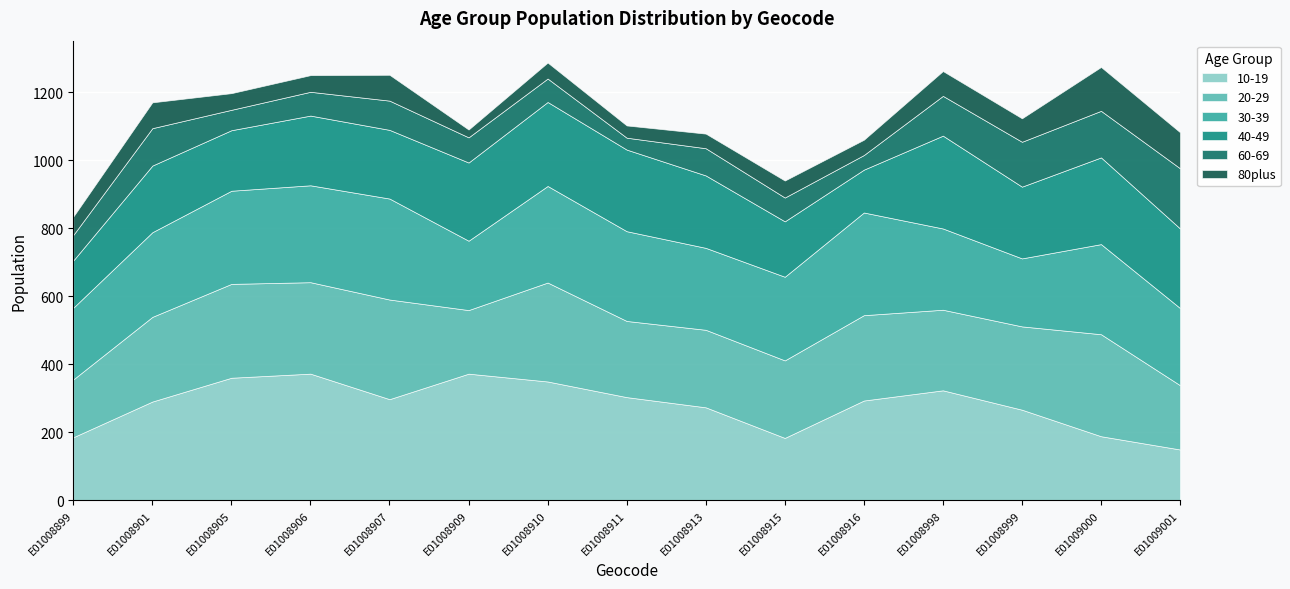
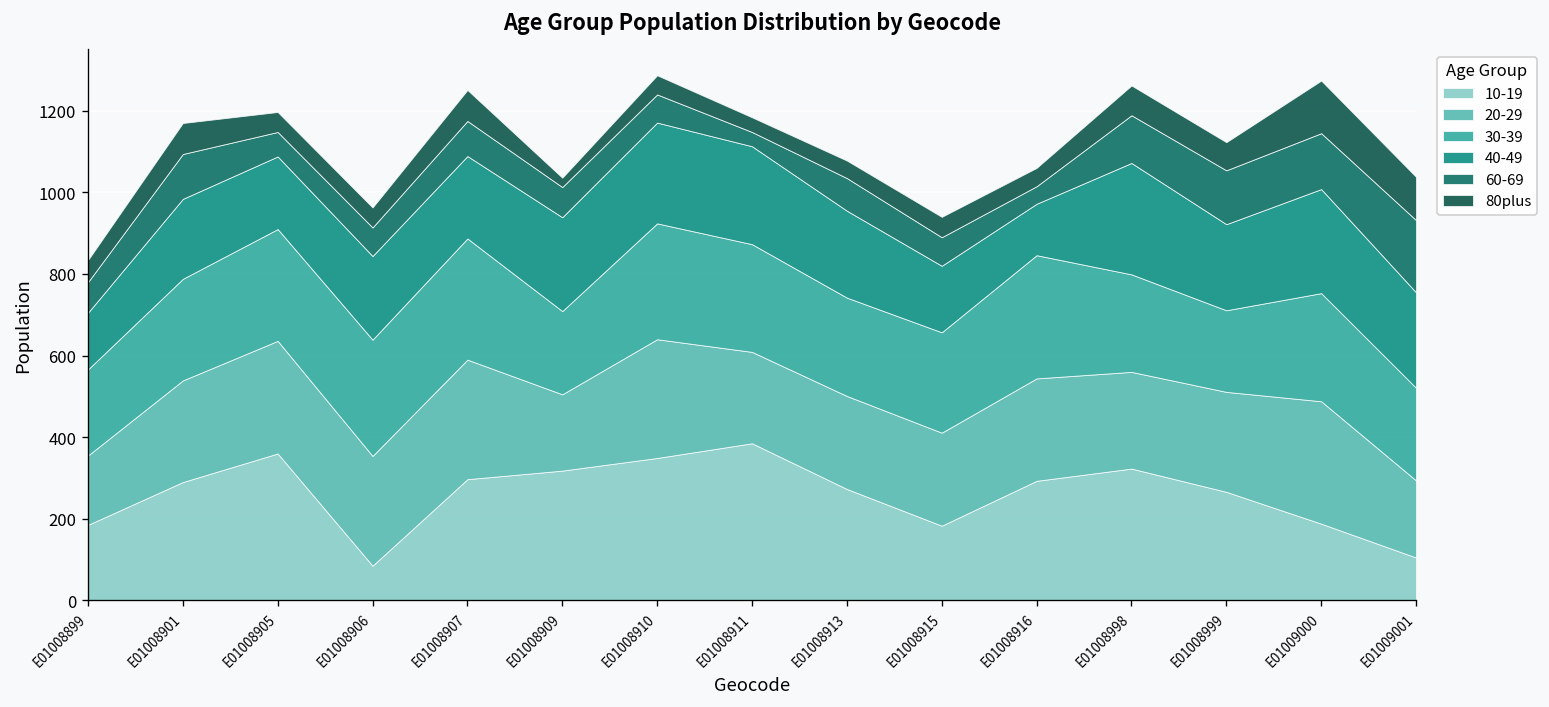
10-19, E01008906: 370 -> 90
10-19, E01008909: 370 -> 320
10-19, E01008911: 300 -> 390
10-19, E01009001: 150 -> 110
